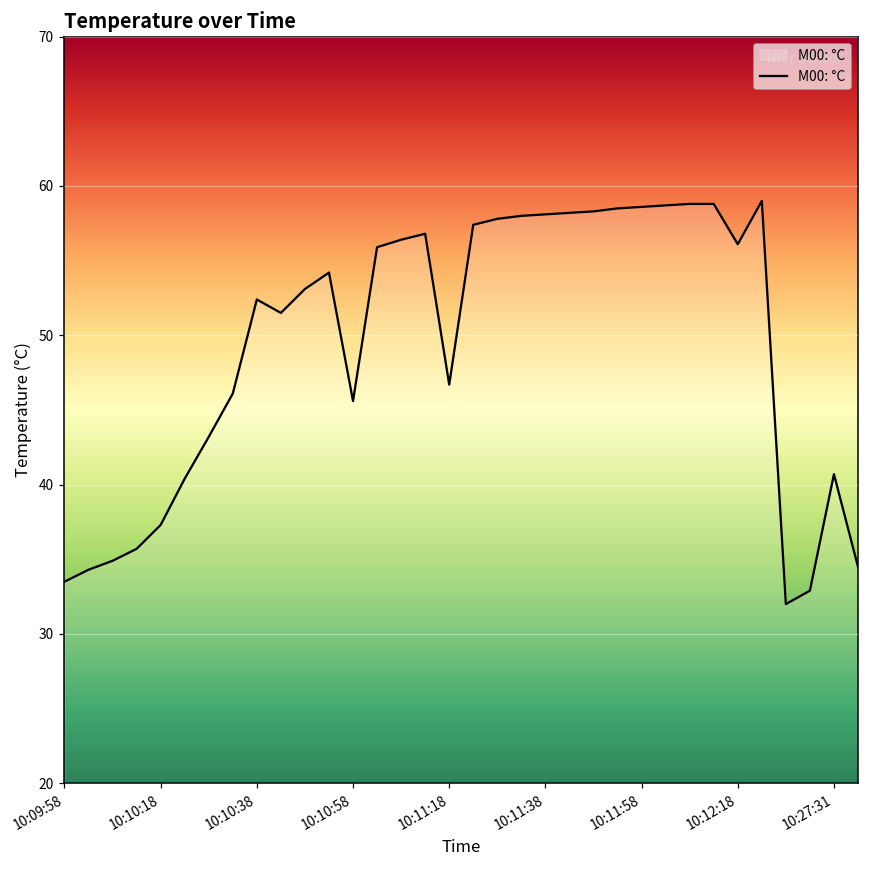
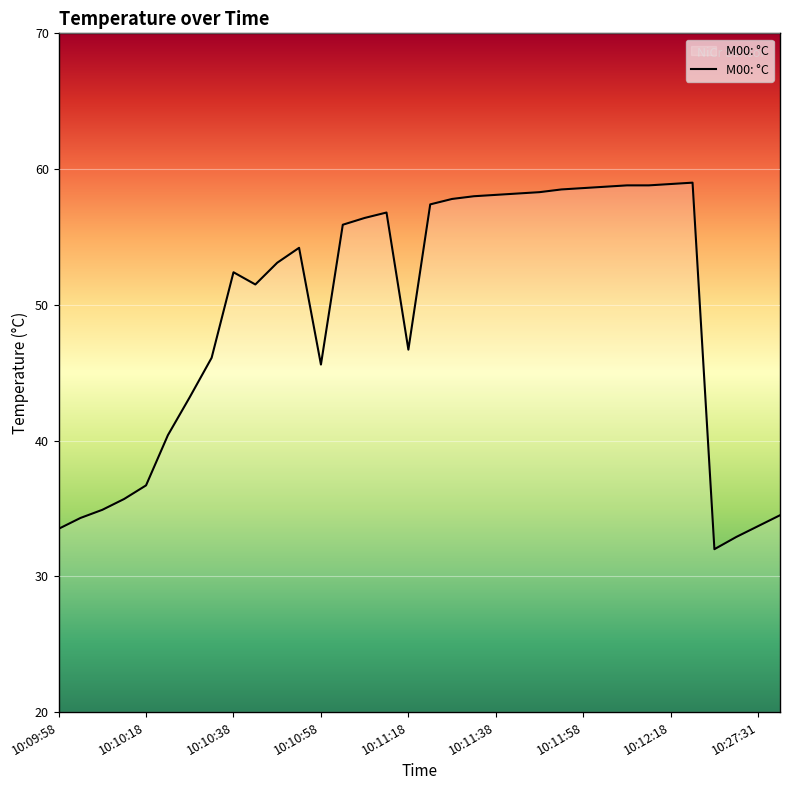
10:10:18: 37.3 -> 36.7
10:12:18: 56.1 -> 58.9
10:27:31: 40.7 -> 33.7
